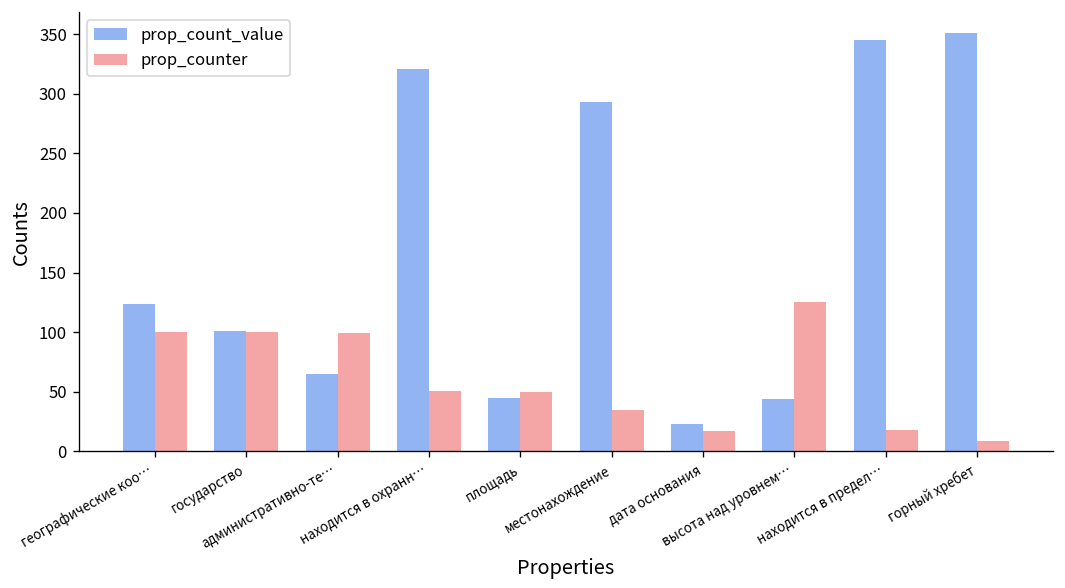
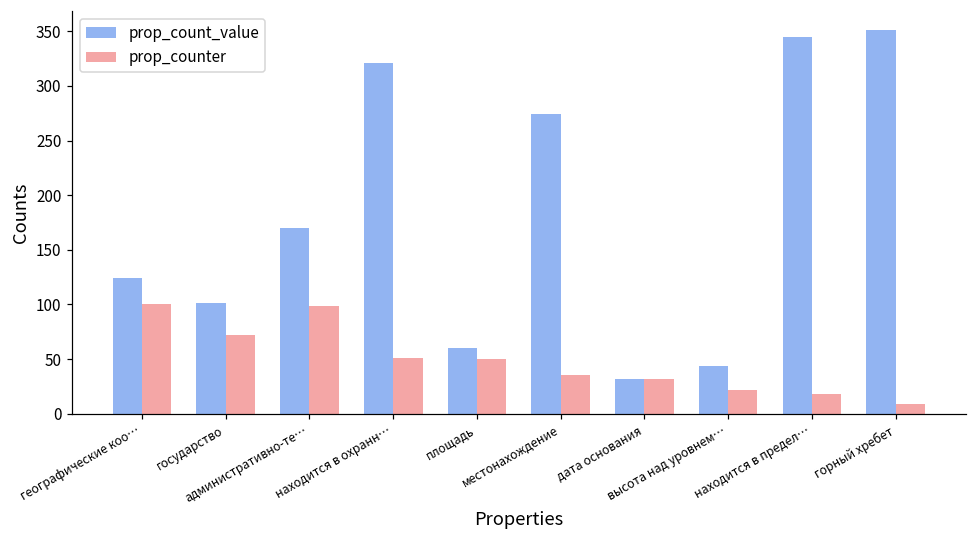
prop_counter, государство: 100 -> 70
prop_count_value, административно-те…: 70 -> 170
prop_count_value, площадь: 50 -> 60
prop_count_value, местонахождение: 290 -> 270
prop_count_value, дата основания: 20 -> 30
prop_counter, дата основания: 20 -> 30
prop_counter, высота над уровнем…: 130 -> 20
